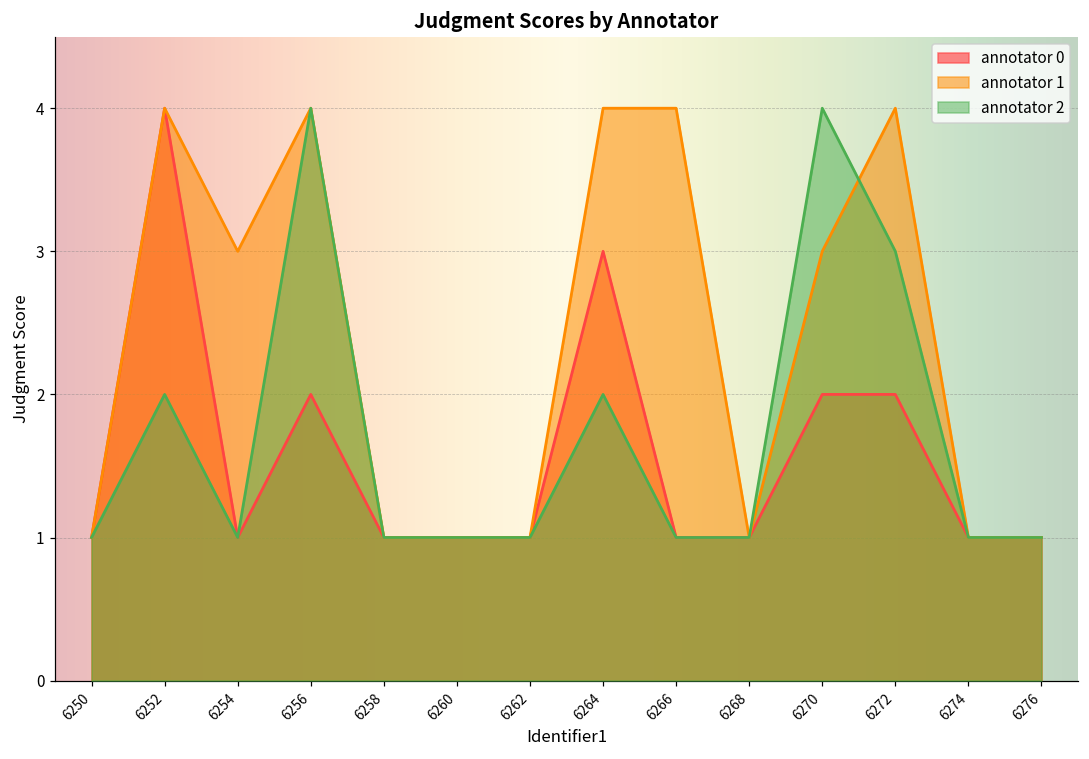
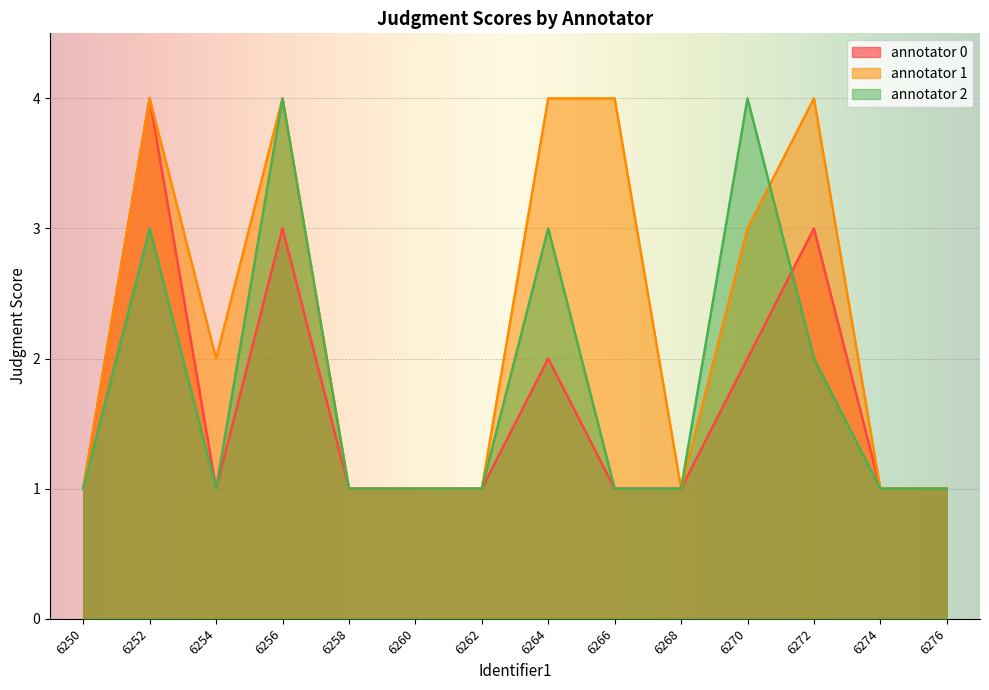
annotator 2, 6252: 2 -> 3
annotator 1, 6254: 3 -> 2
annotator 0, 6256: 2 -> 3
annotator 0, 6264: 3 -> 2
annotator 2, 6264: 2 -> 3
annotator 0, 6272: 2 -> 3
annotator 2, 6272: 3 -> 2
